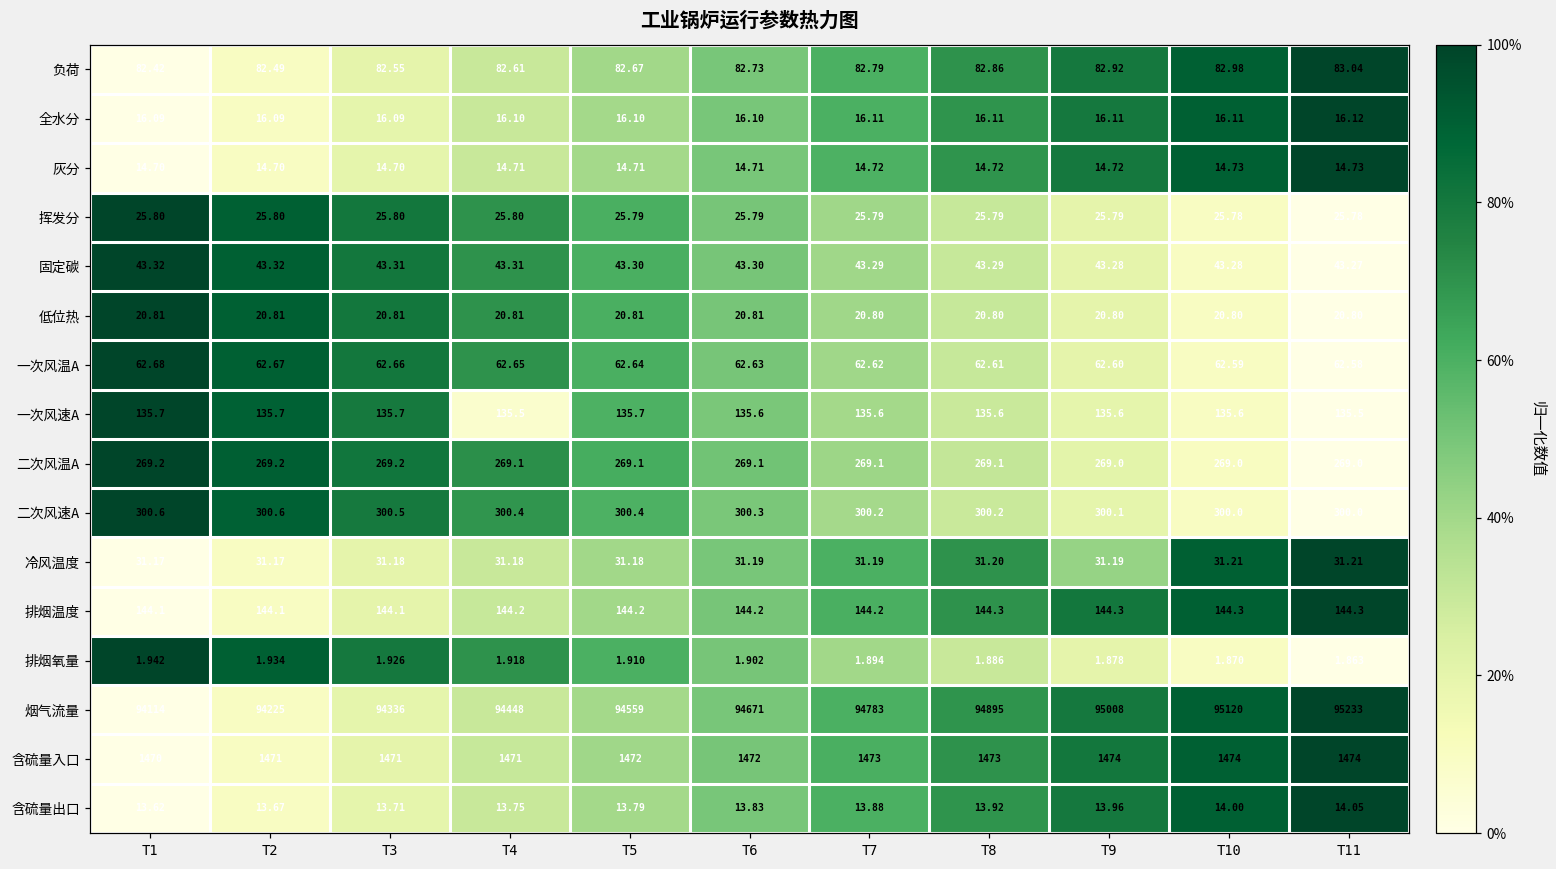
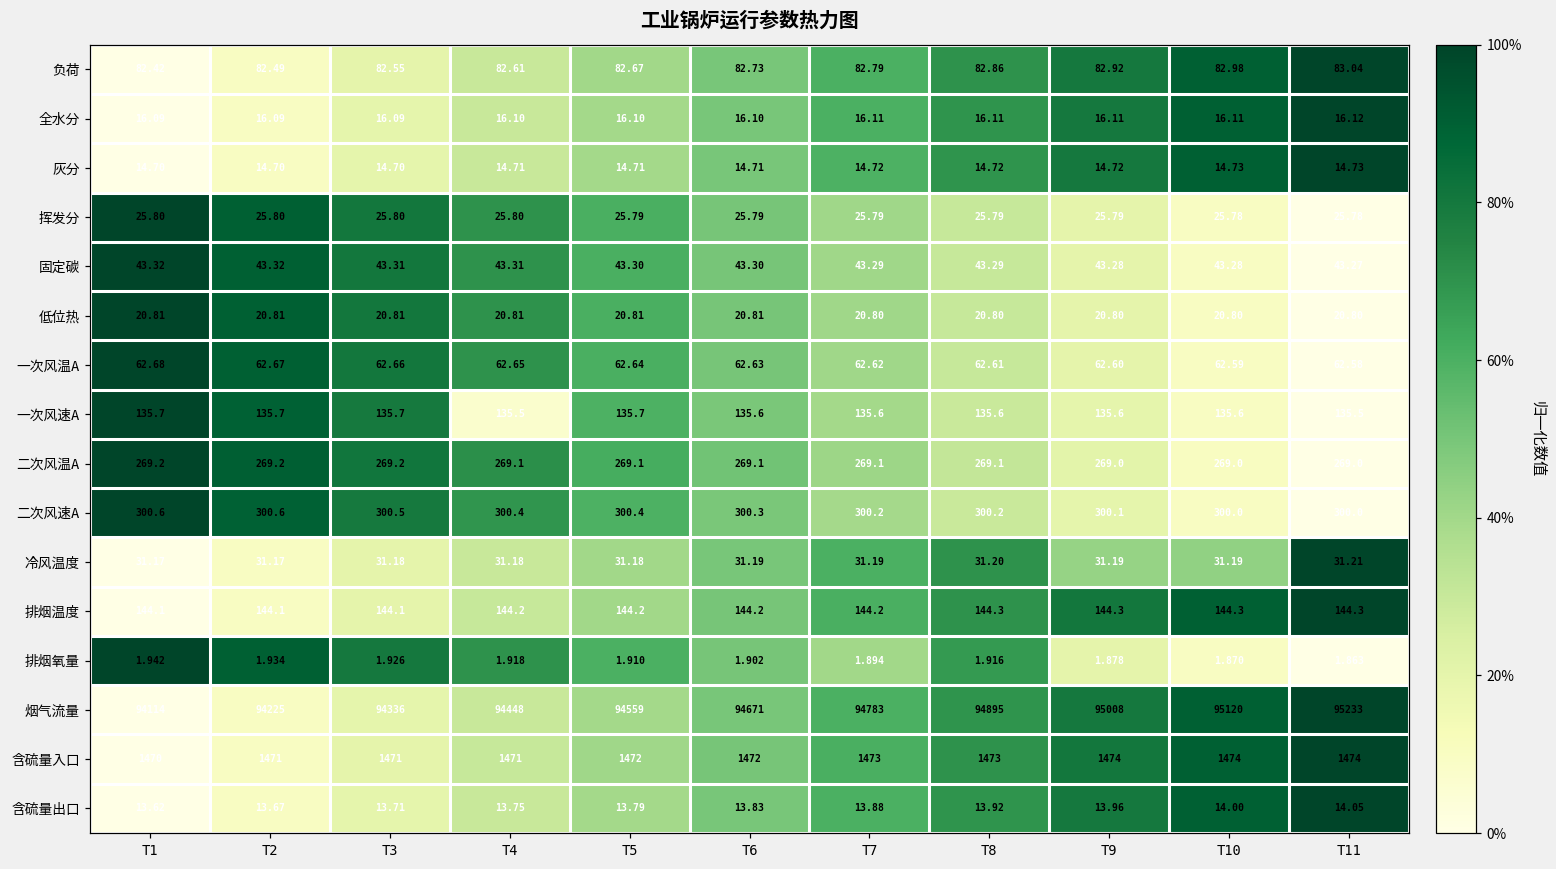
冷风温度, T10: 31.21 -> 31.19
排烟氧量, T8: 1.886 -> 1.916
